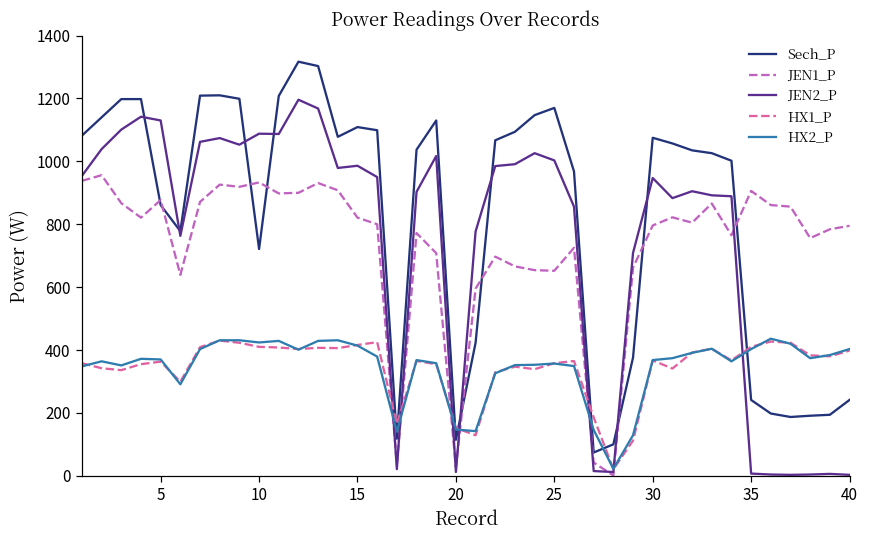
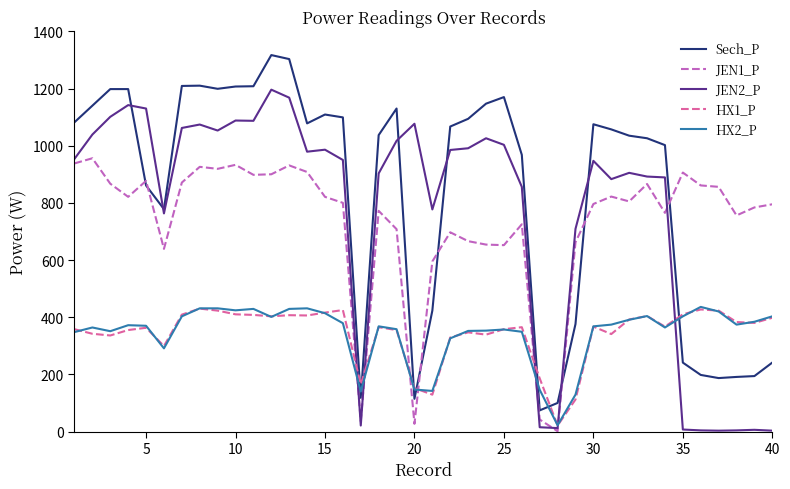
Sech_P, 10: 720 -> 1210
JEN2_P, 20: 10 -> 1080
